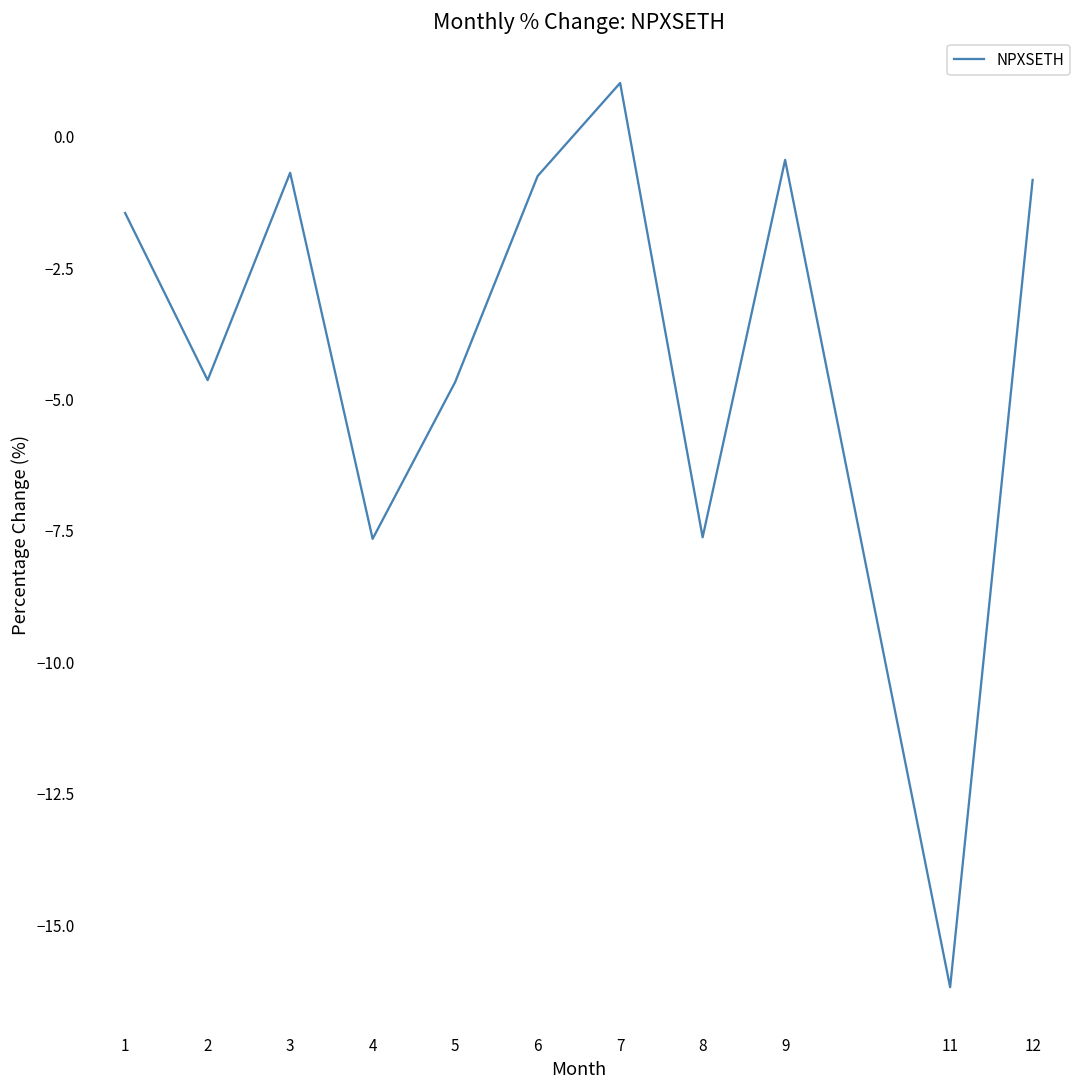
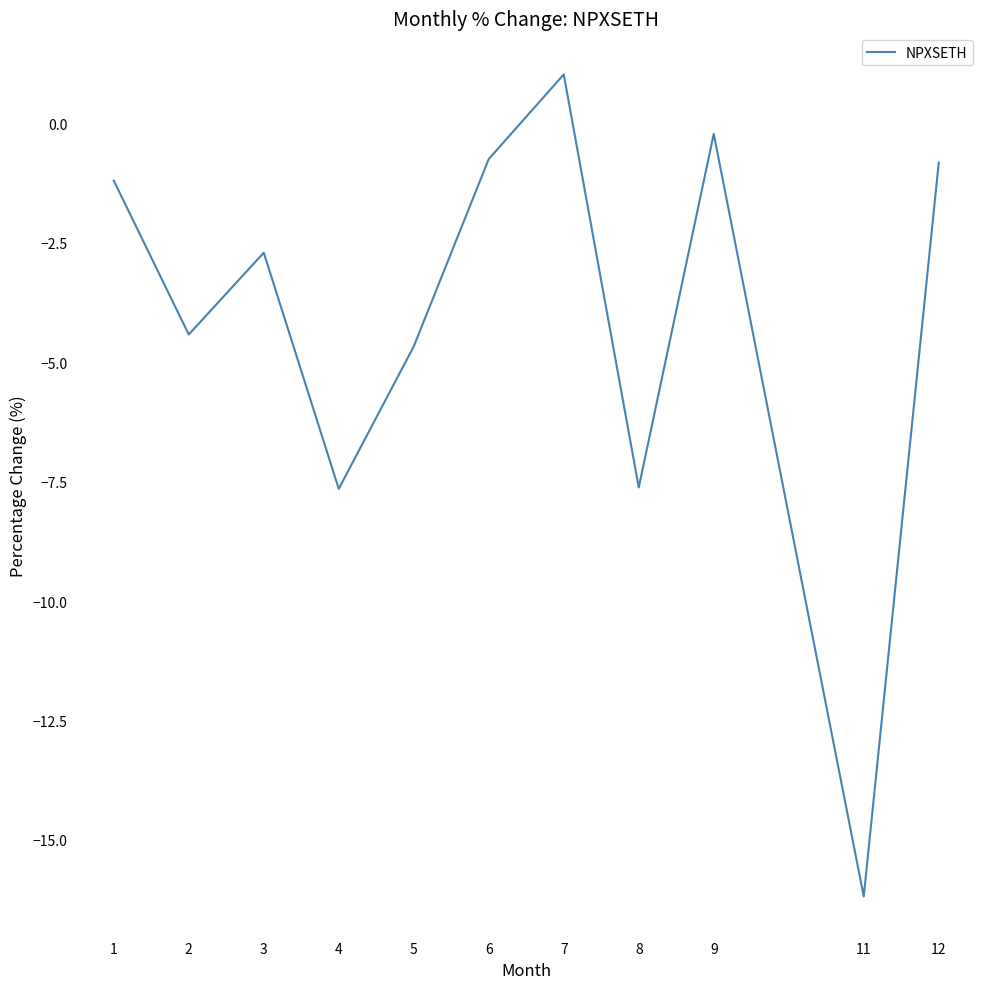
1: -1.4 -> -1.2
2: -4.6 -> -4.4
3: -0.7 -> -2.7
9: -0.4 -> -0.2
